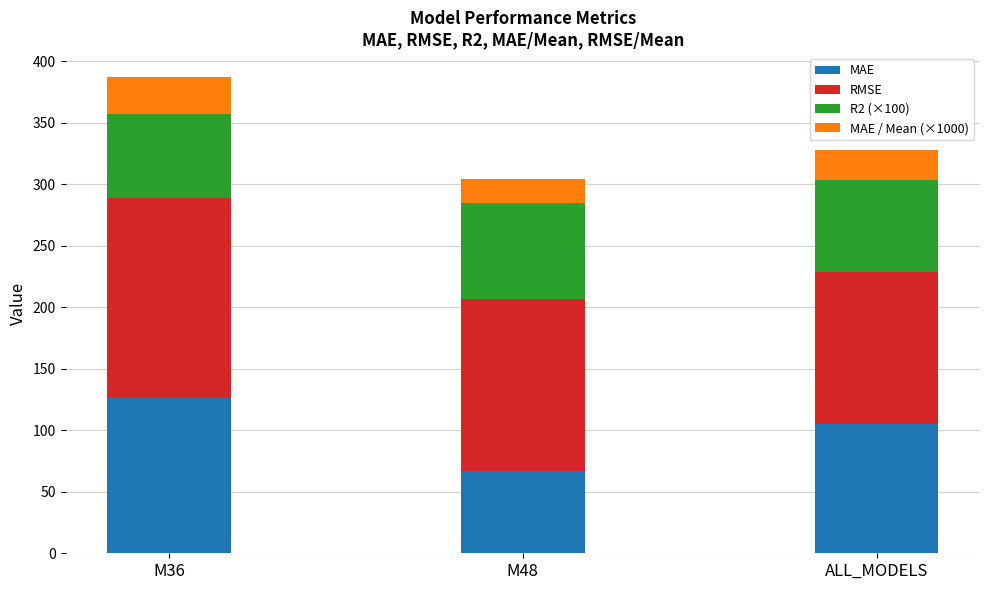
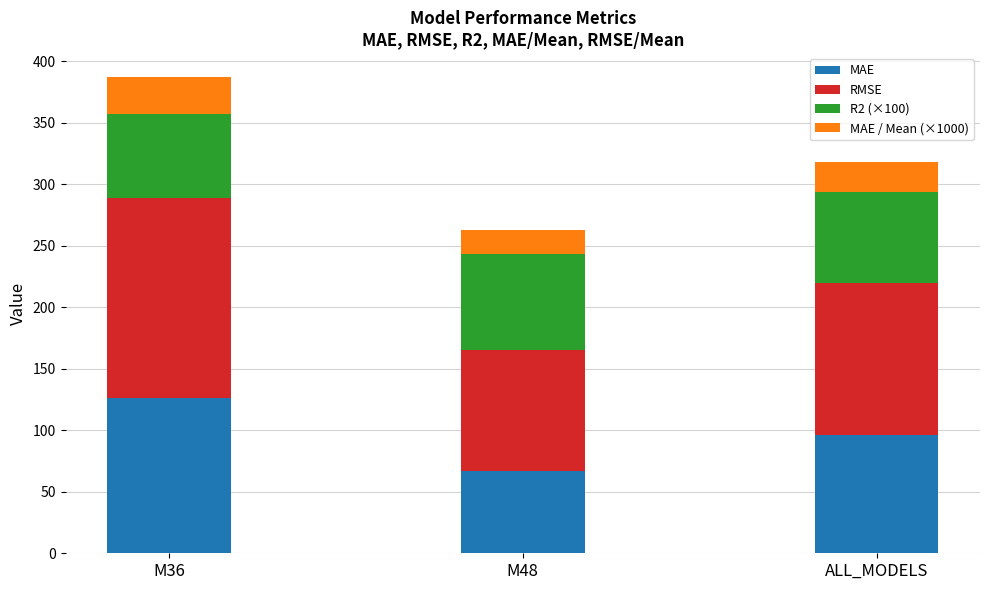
RMSE, M48: 139 -> 98
MAE, ALL_MODELS: 105 -> 96
